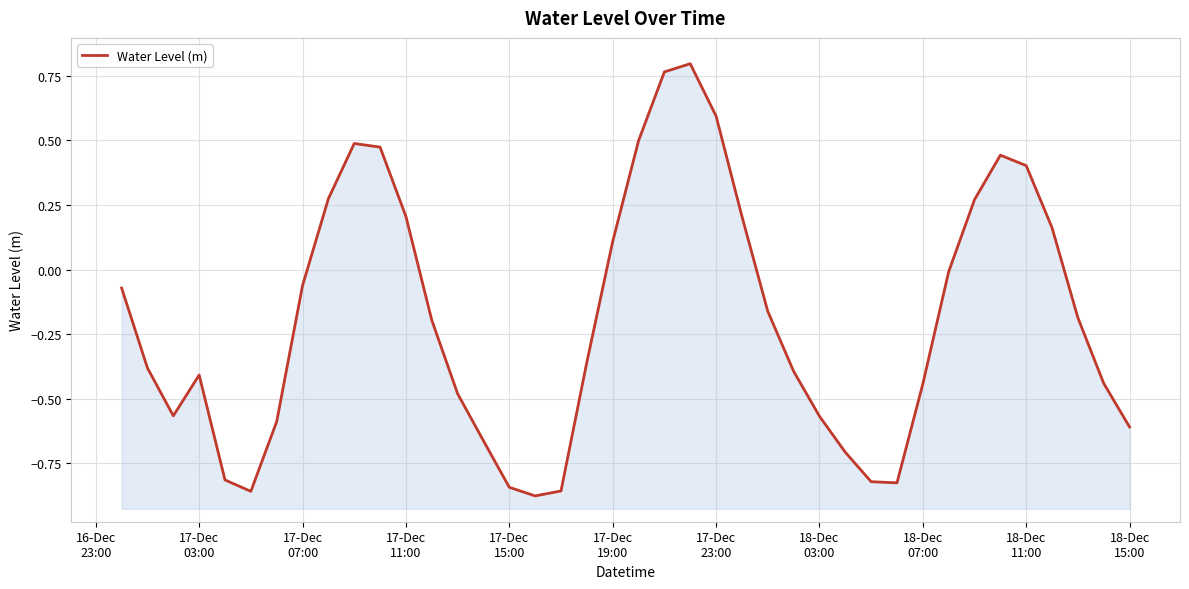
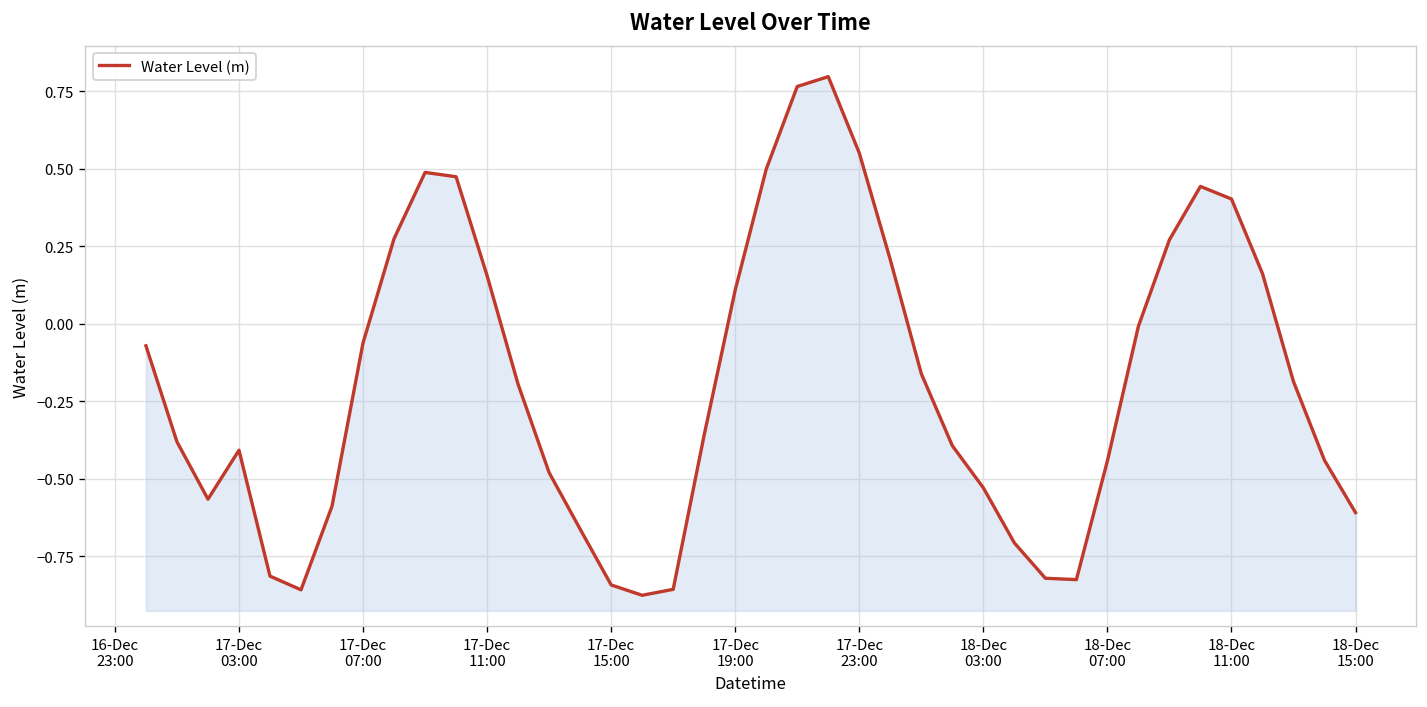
17-Dec 11:00: 0.21 -> 0.15
17-Dec 23:00: 0.59 -> 0.55
18-Dec 03:00: -0.57 -> -0.53
